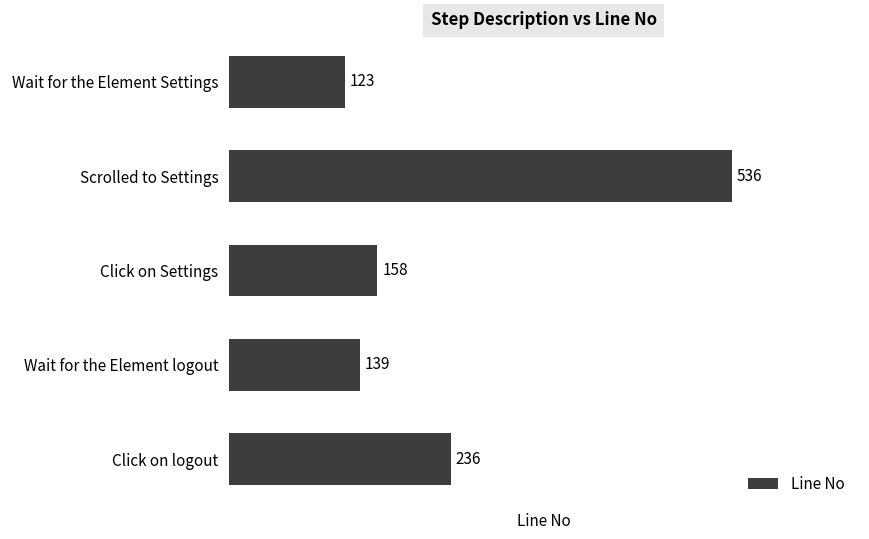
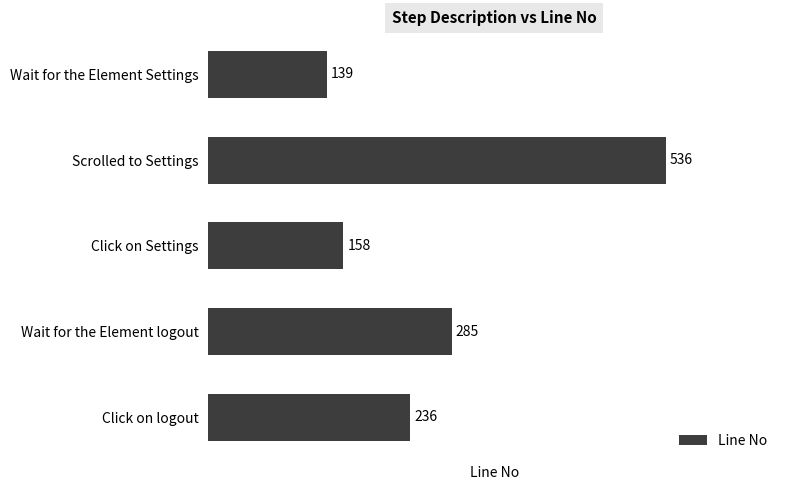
Wait for the Element Settings: 123 -> 139
Wait for the Element logout: 139 -> 285
